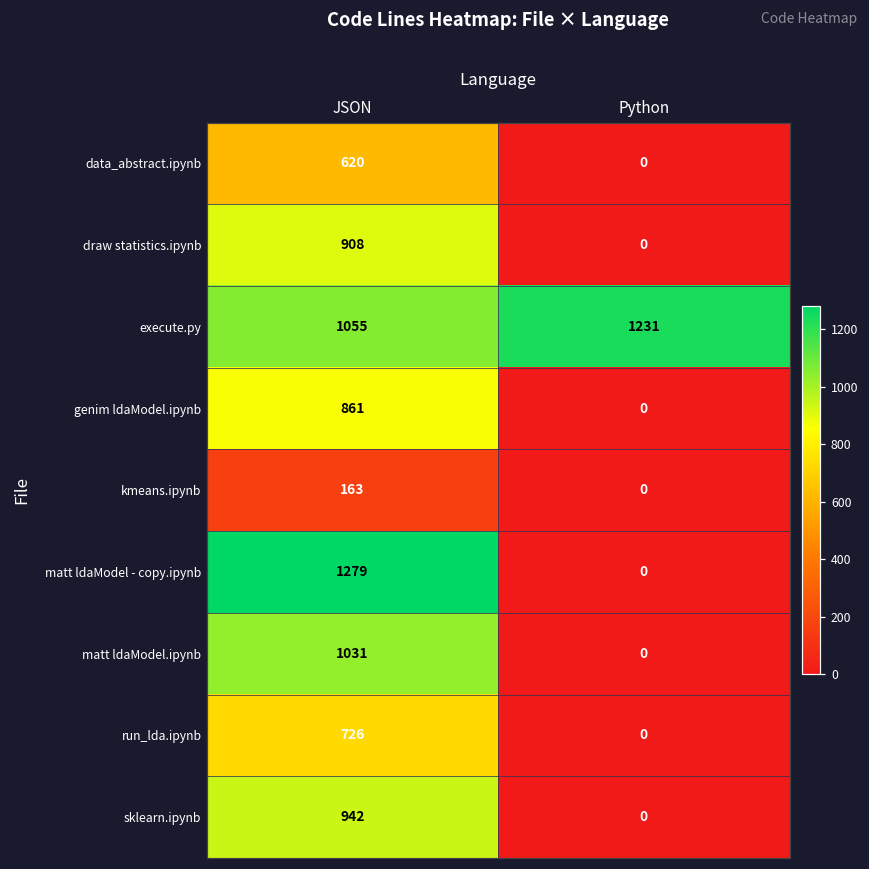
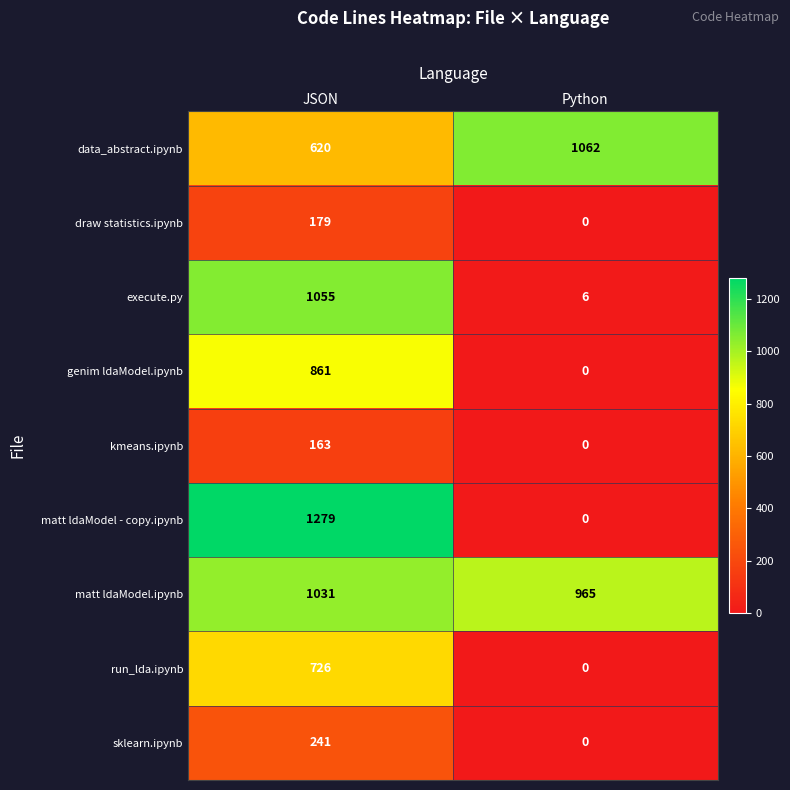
data_abstract.ipynb, Python: 0 -> 1062
draw statistics.ipynb, JSON: 908 -> 179
execute.py, Python: 1231 -> 6
matt ldaModel.ipynb, Python: 0 -> 965
sklearn.ipynb, JSON: 942 -> 241
